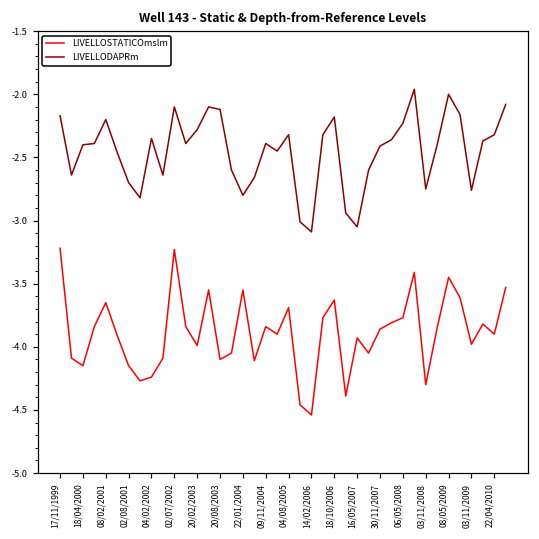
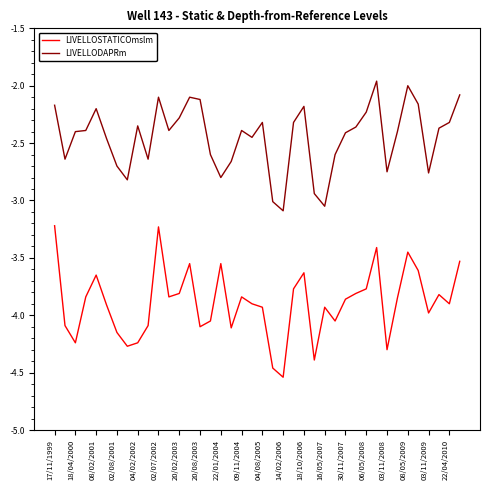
LIVELLOSTATICOmslm, 18/04/2000: -4.15 -> -4.24
LIVELLOSTATICOmslm, 20/02/2003: -3.99 -> -3.81
LIVELLOSTATICOmslm, 04/08/2005: -3.69 -> -3.93
